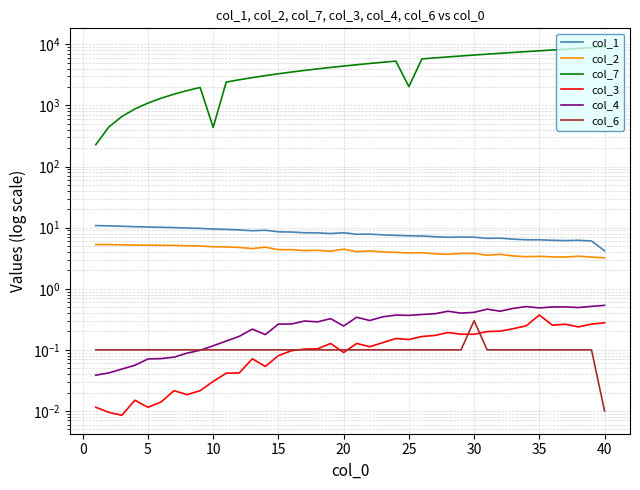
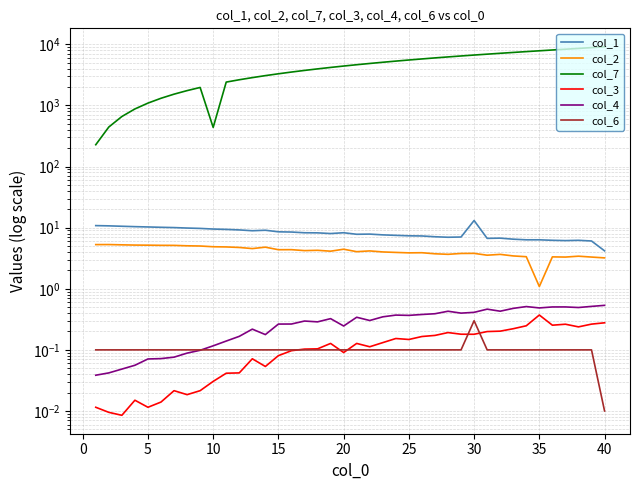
col_7, 25: 2000 -> 6000
col_1, 30: 7 -> 13
col_2, 35: 3 -> 1.1
